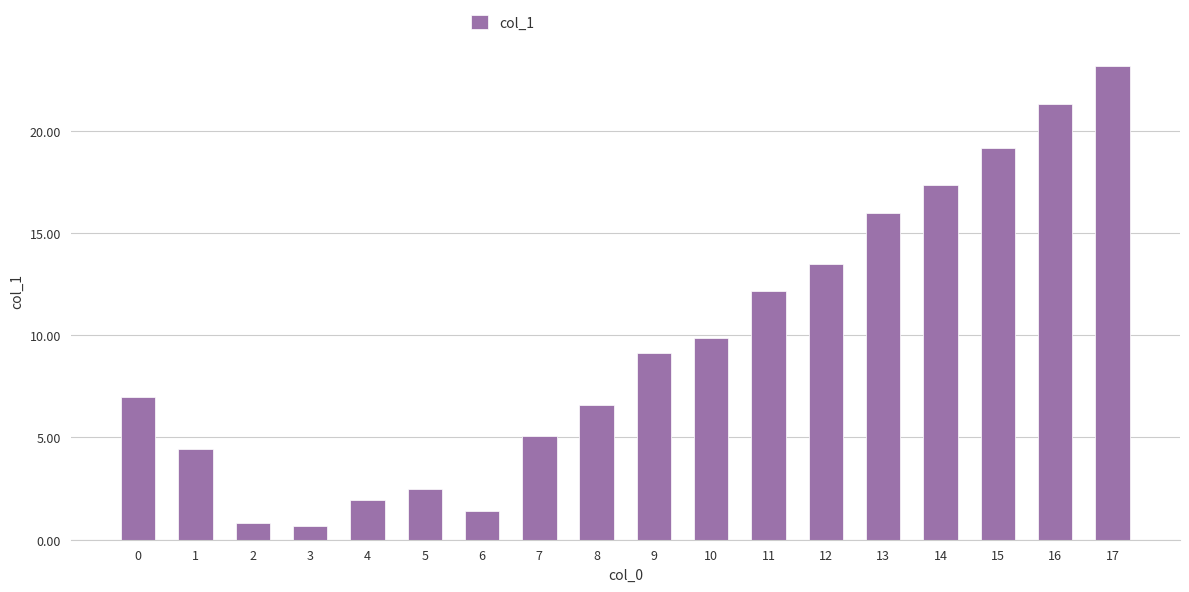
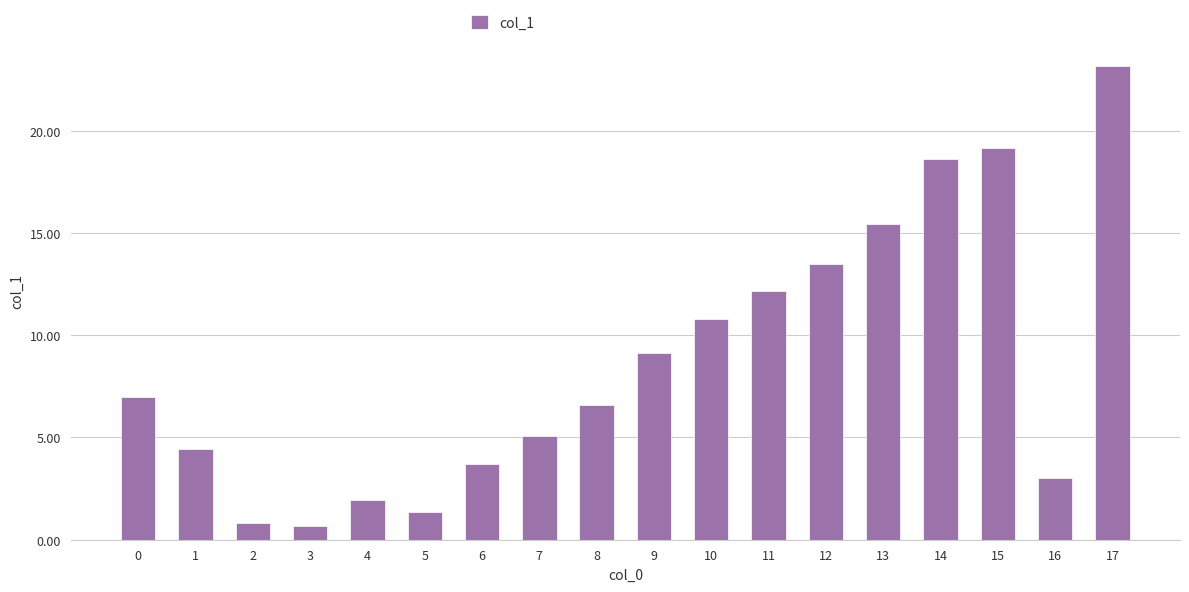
5: 2.5 -> 1.4
6: 1.4 -> 3.7
10: 9.9 -> 10.8
13: 16.0 -> 15.5
14: 17.4 -> 18.6
16: 21.3 -> 3.0
